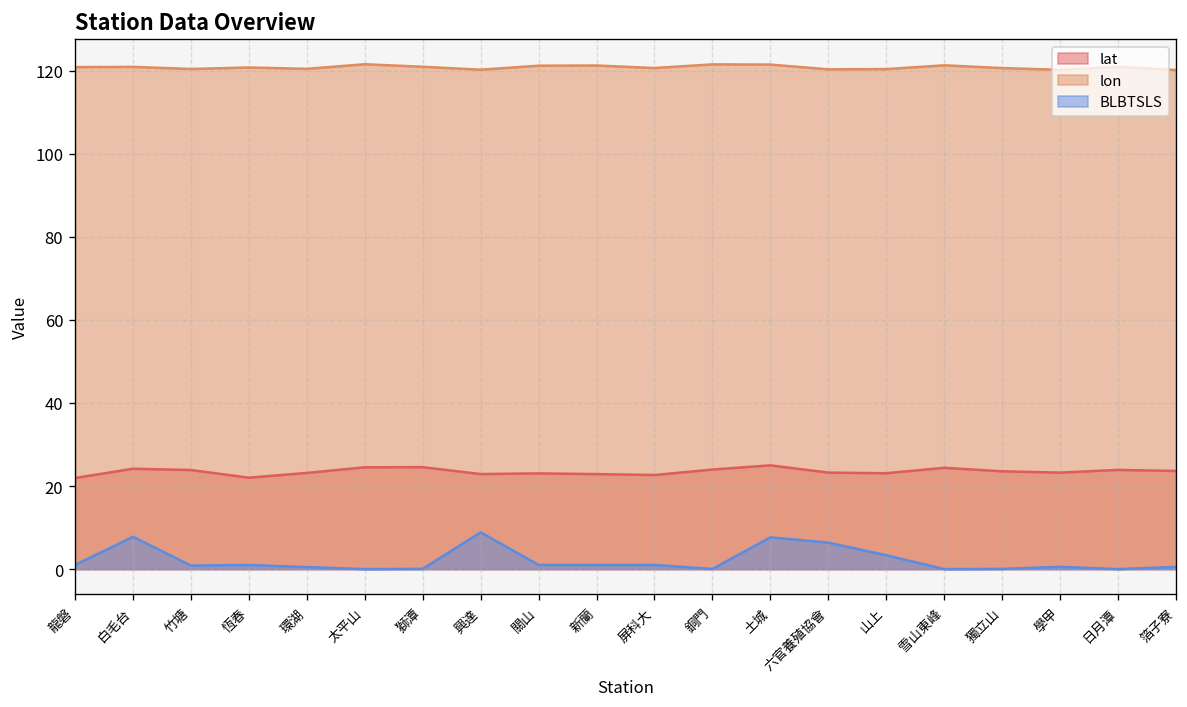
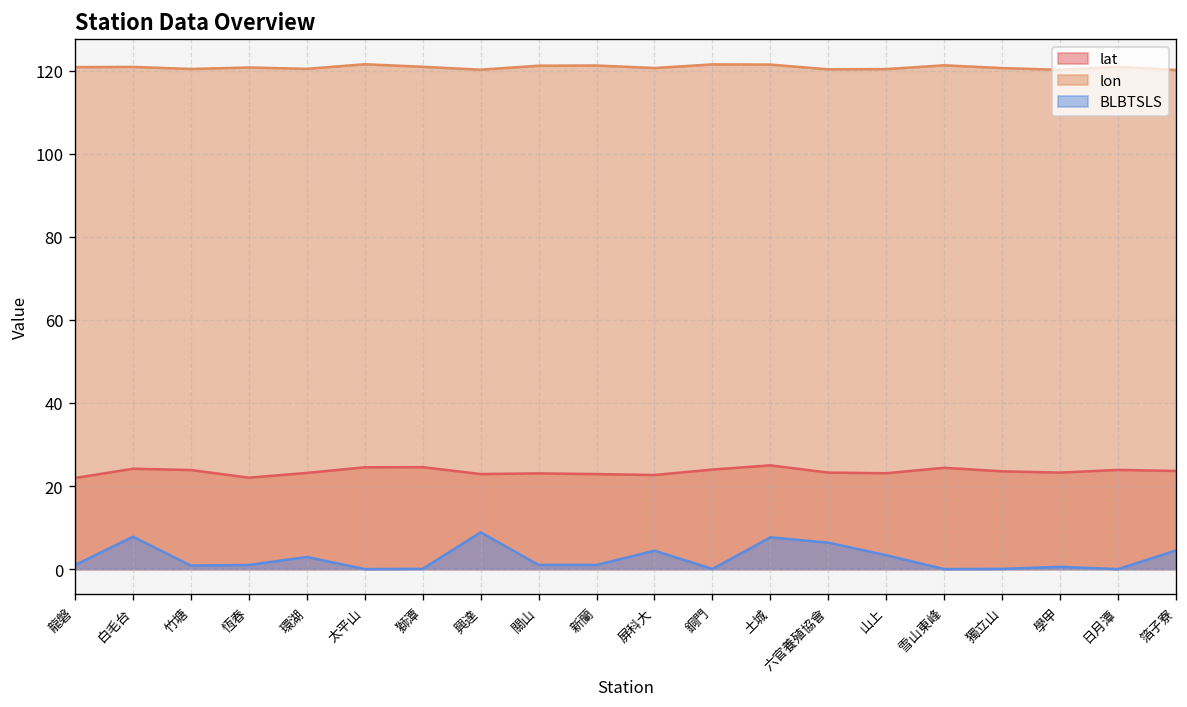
BLBTSLS, 環湖: 0 -> 3
BLBTSLS, 屏科大: 1 -> 4
BLBTSLS, 箔子寮: 1 -> 4
